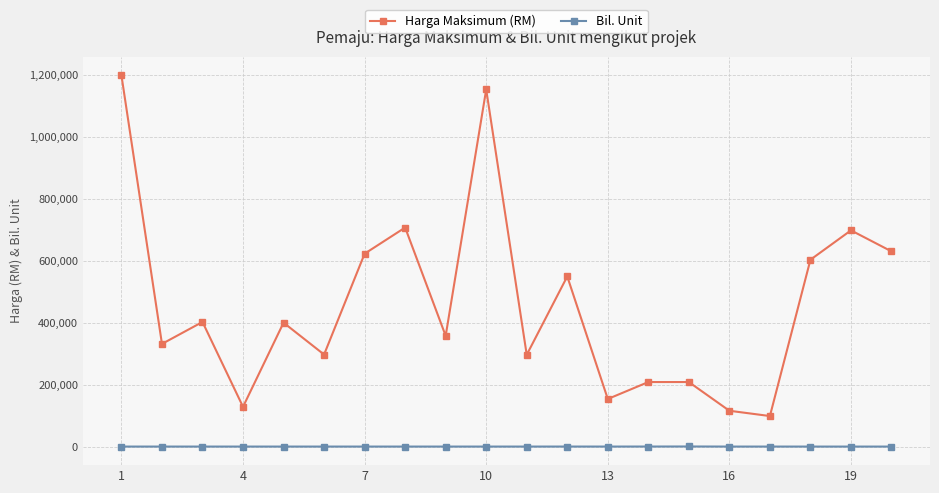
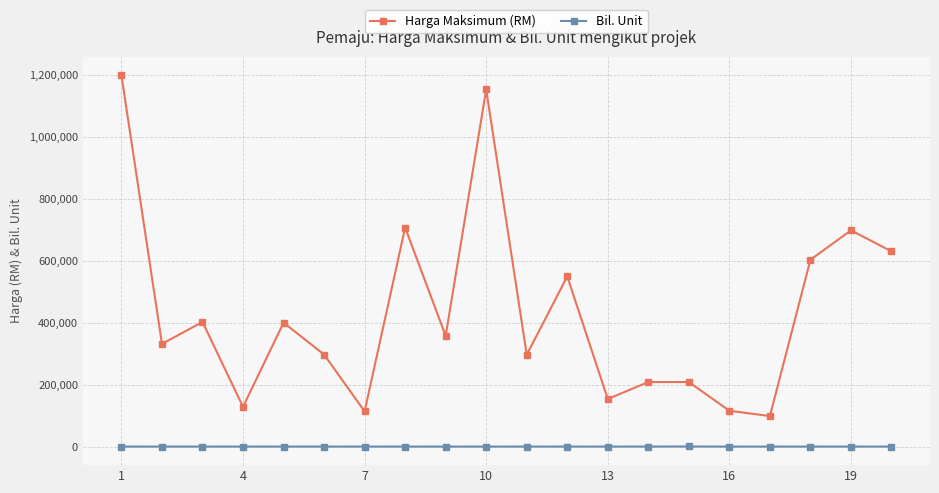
Harga Maksimum (RM), 7: 620,000 -> 110,000
